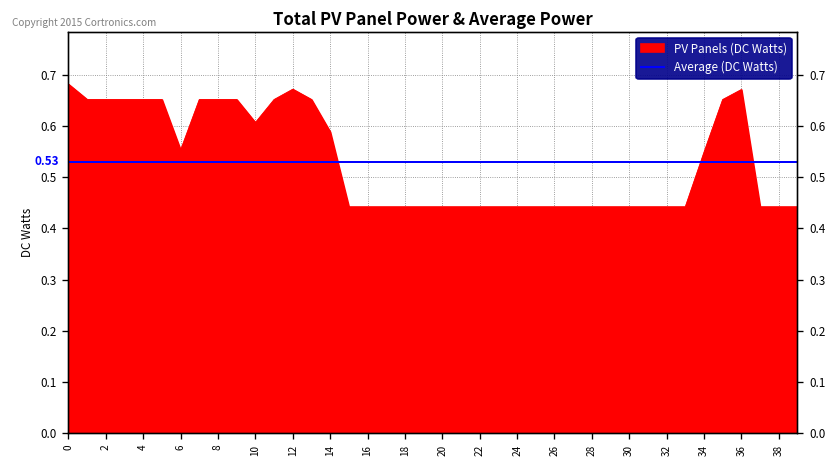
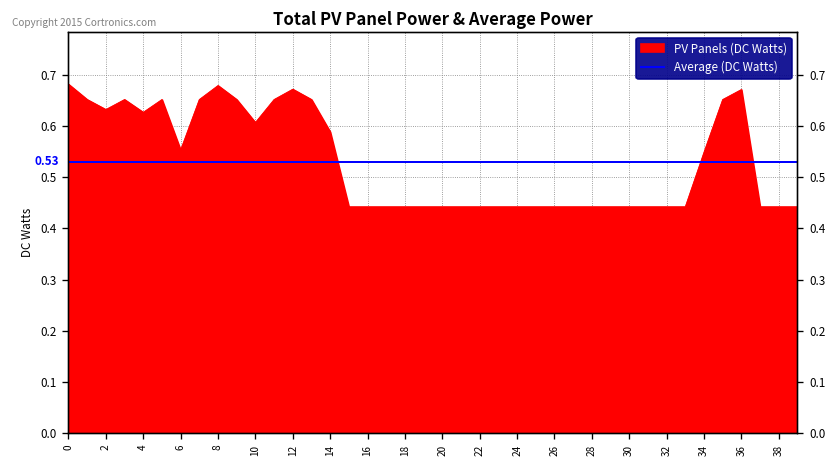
2: 0.65 -> 0.63
4: 0.65 -> 0.63
8: 0.65 -> 0.68
